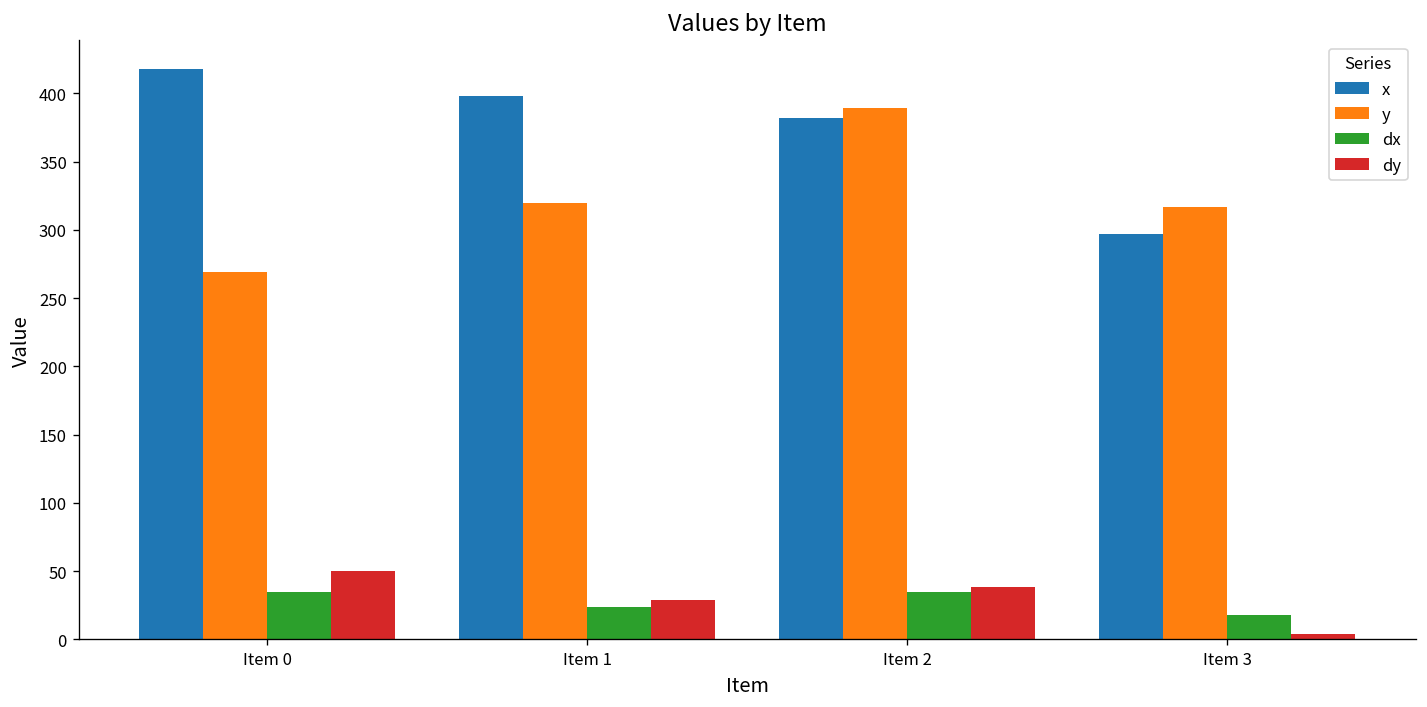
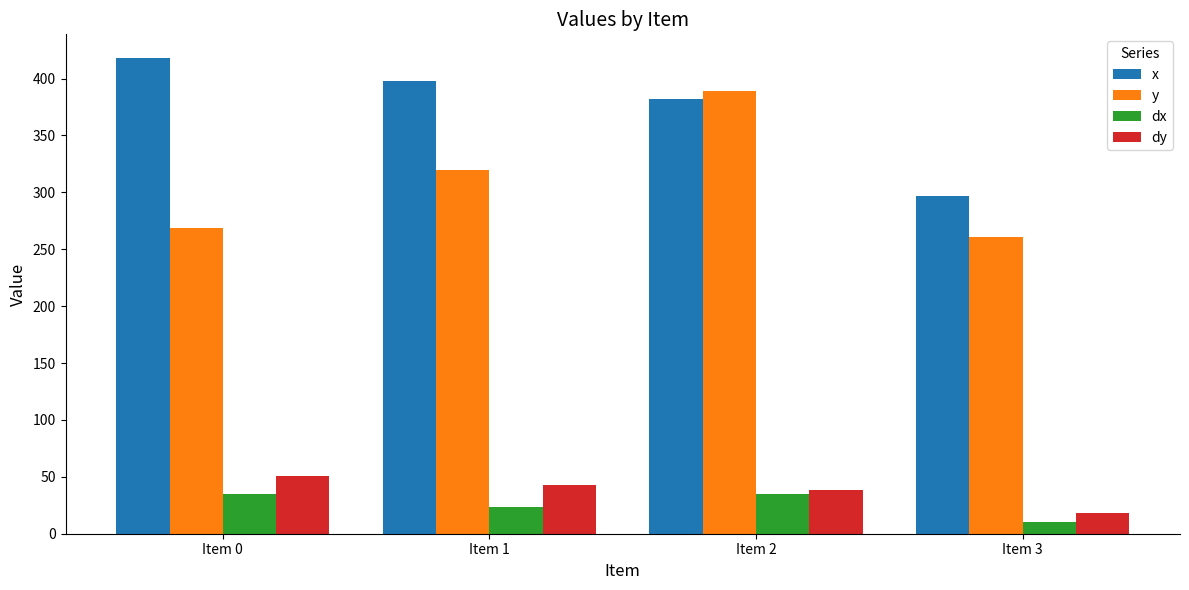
dy, Item 1: 29 -> 42
y, Item 3: 316 -> 261
dx, Item 3: 18 -> 11
dy, Item 3: 4 -> 18
